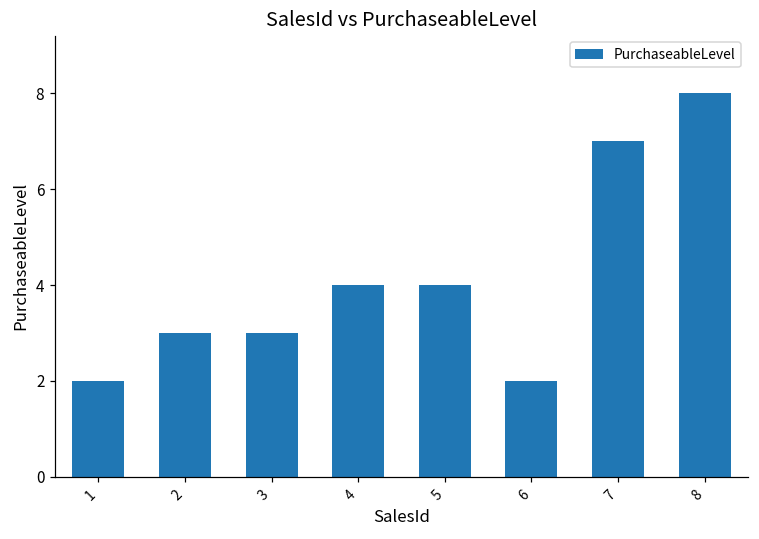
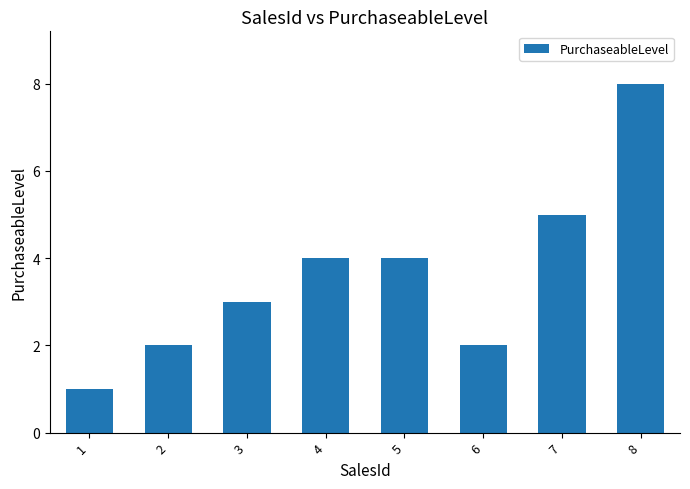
1: 2 -> 1
2: 3 -> 2
7: 7 -> 5
